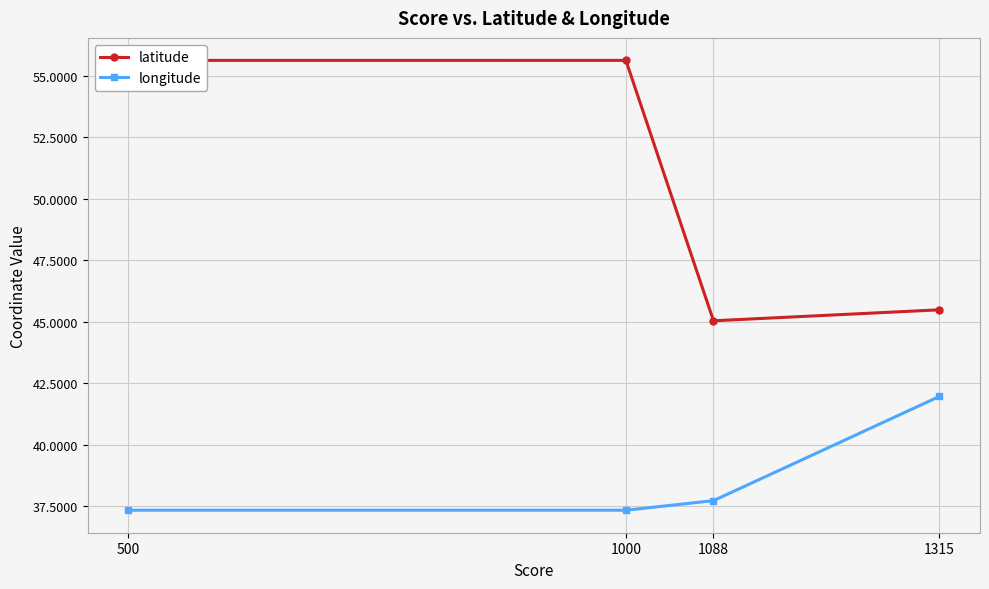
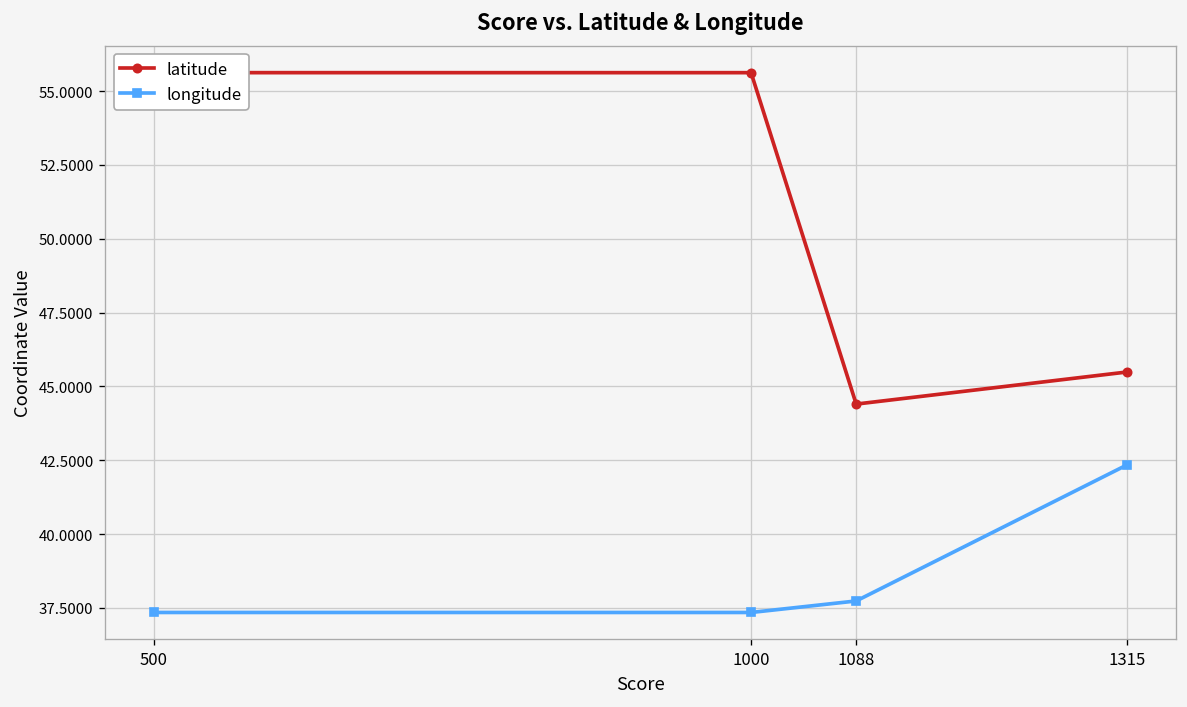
latitude, 1088: 45.0 -> 44.4
longitude, 1315: 42.0 -> 42.3
